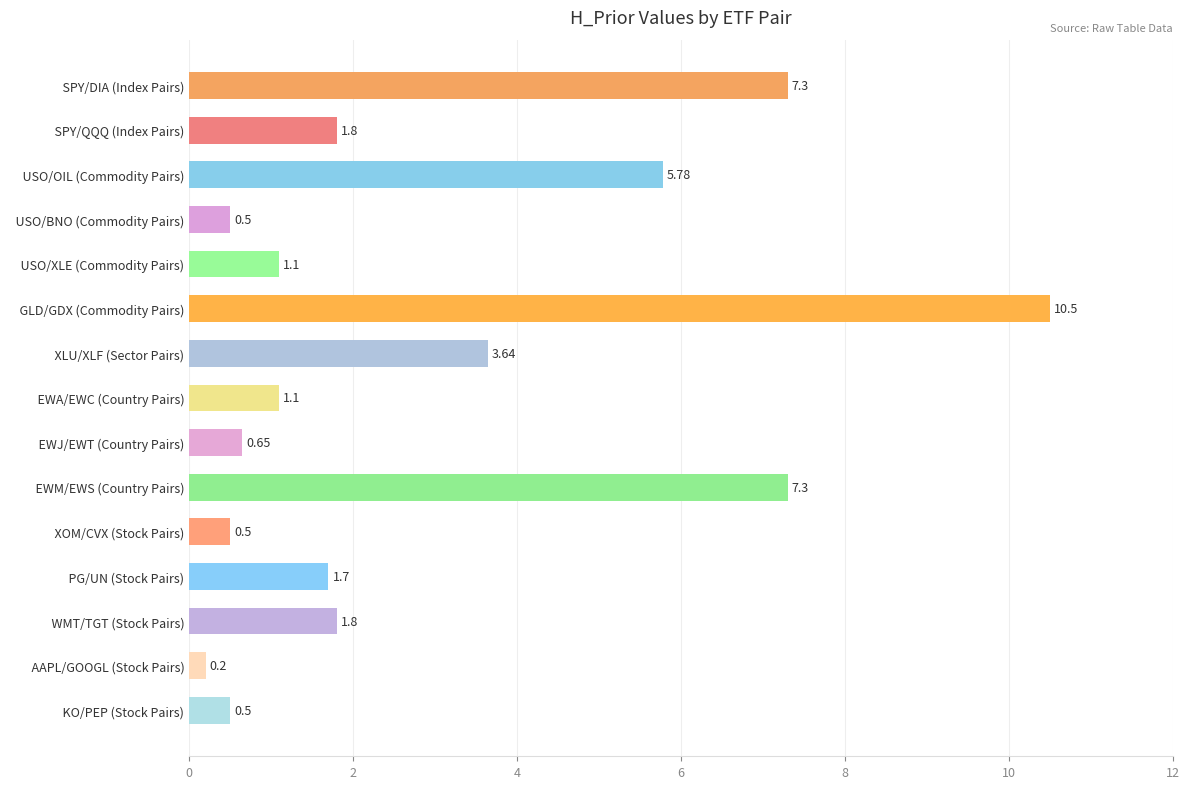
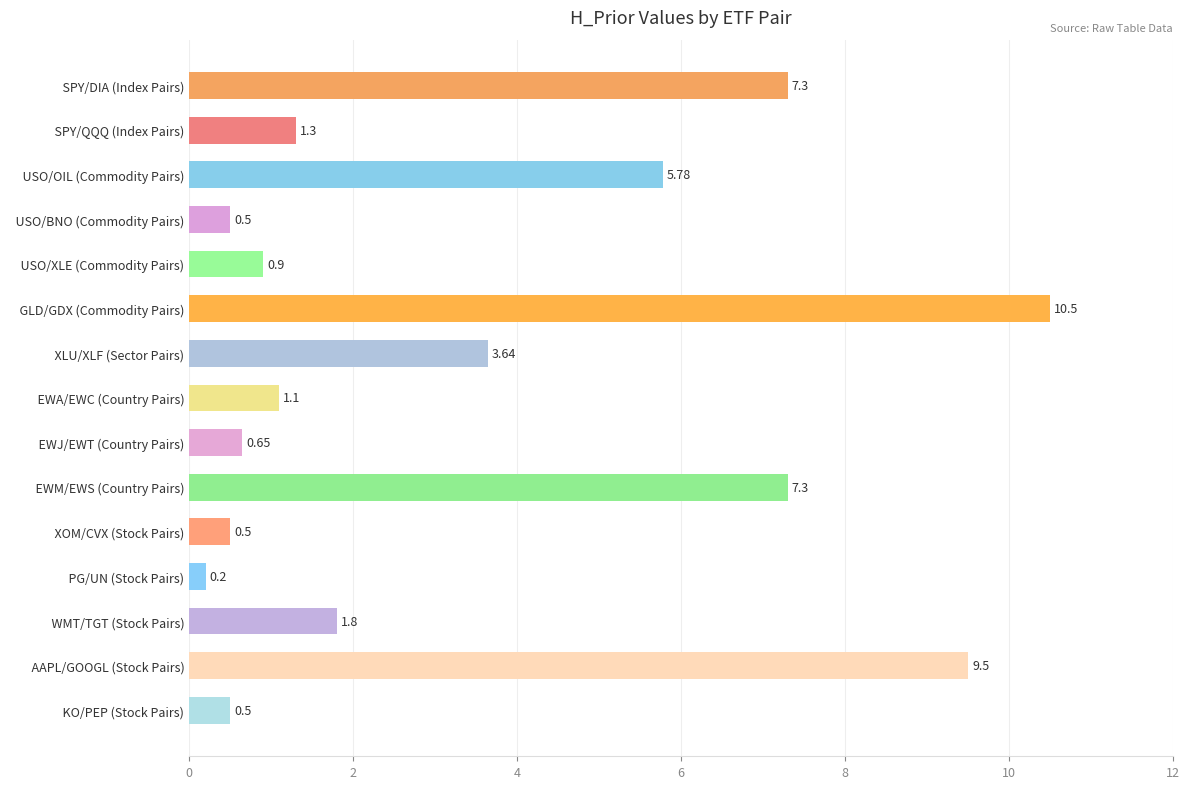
SPY/QQQ (Index Pairs): 1.8 -> 1.3
USO/XLE (Commodity Pairs): 1.1 -> 0.9
PG/UN (Stock Pairs): 1.7 -> 0.2
AAPL/GOOGL (Stock Pairs): 0.2 -> 9.5
